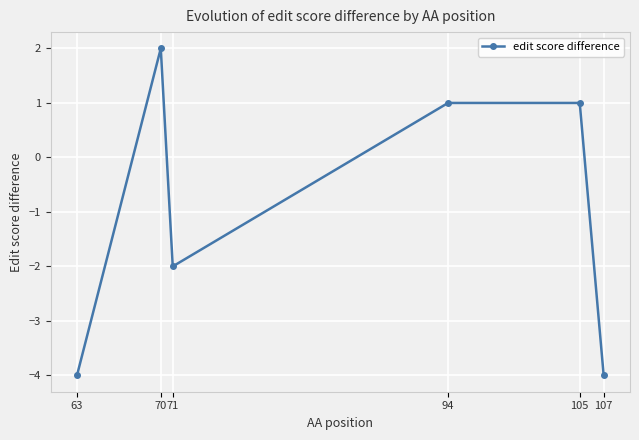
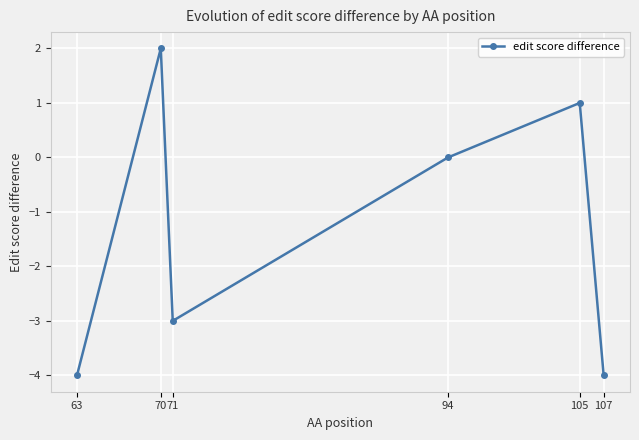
71: -2 -> -3
94: 1 -> 0
